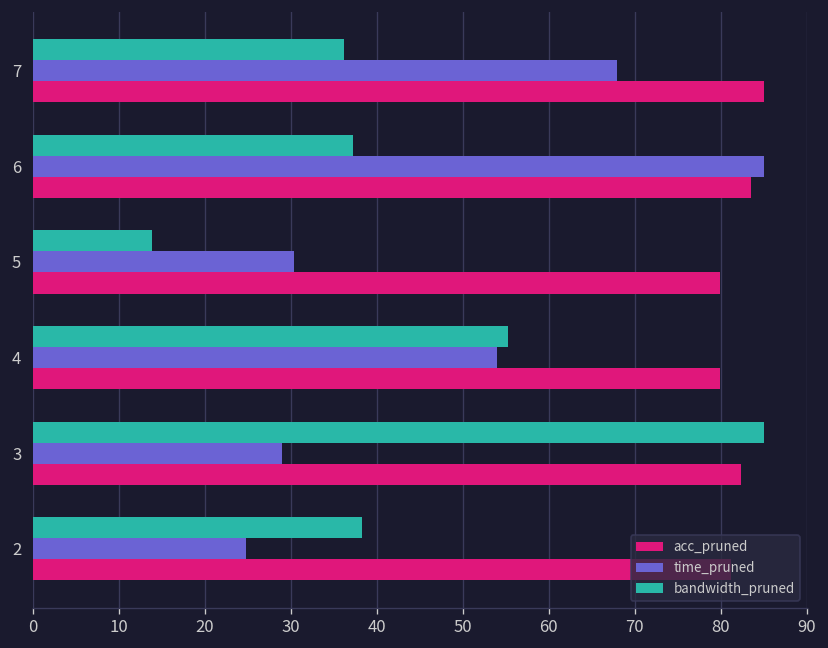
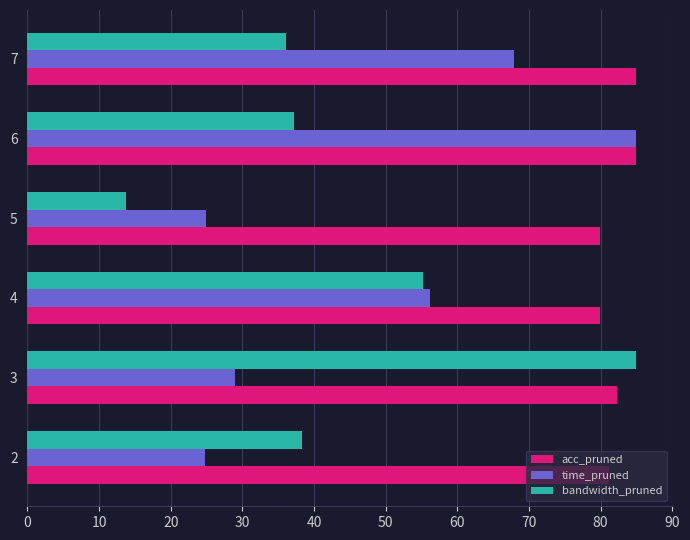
acc_pruned, 6: 84 -> 85
time_pruned, 5: 30 -> 25
time_pruned, 4: 54 -> 56
